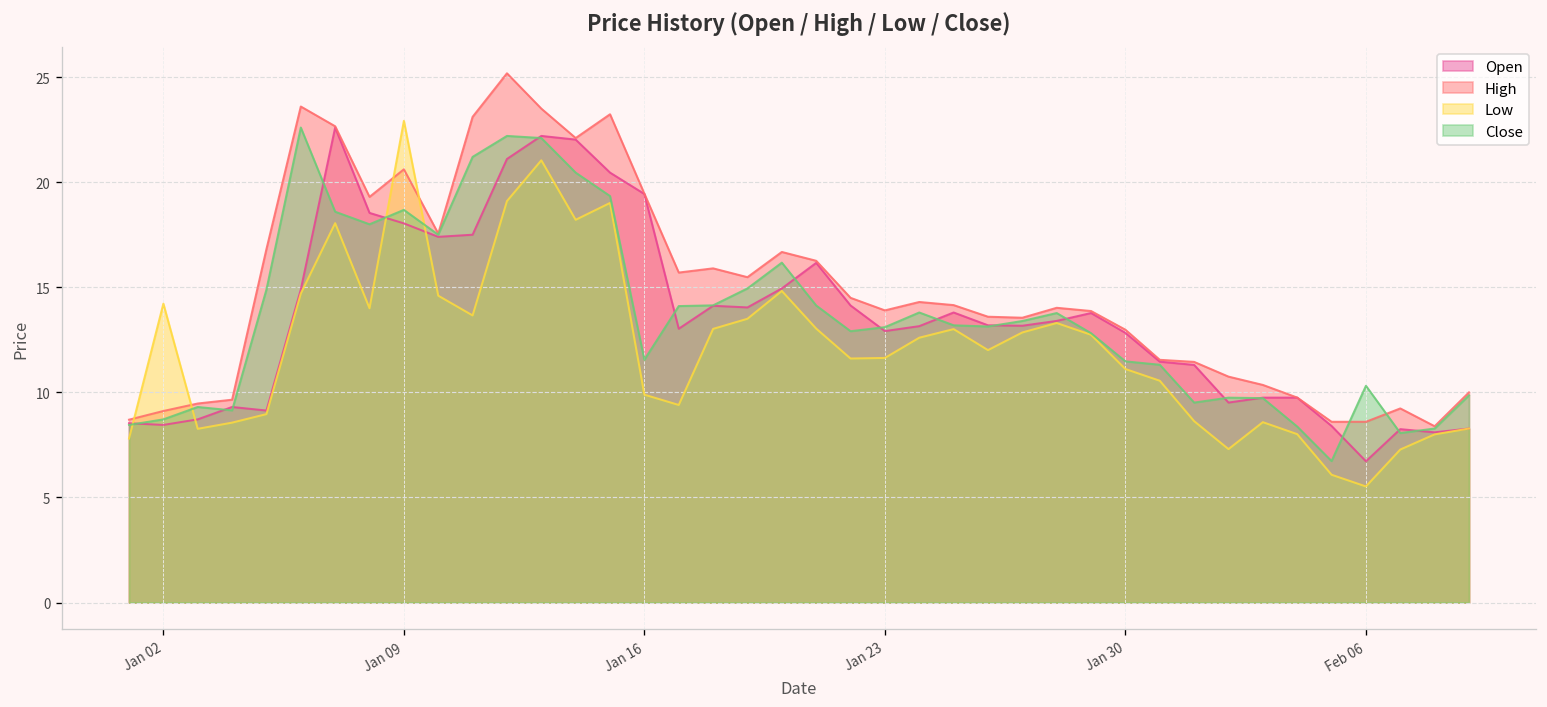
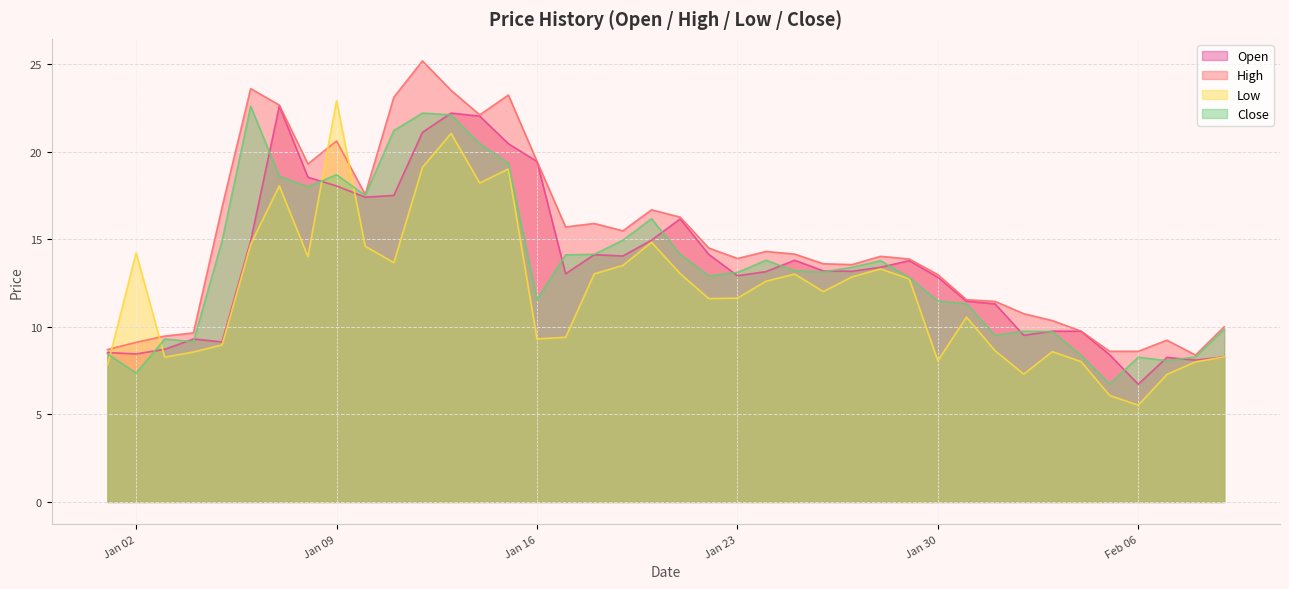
Close, Jan 02: 8.7 -> 7.4
Low, Jan 16: 9.9 -> 9.3
Low, Jan 30: 11.1 -> 8.1
Close, Feb 06: 10.3 -> 8.3
